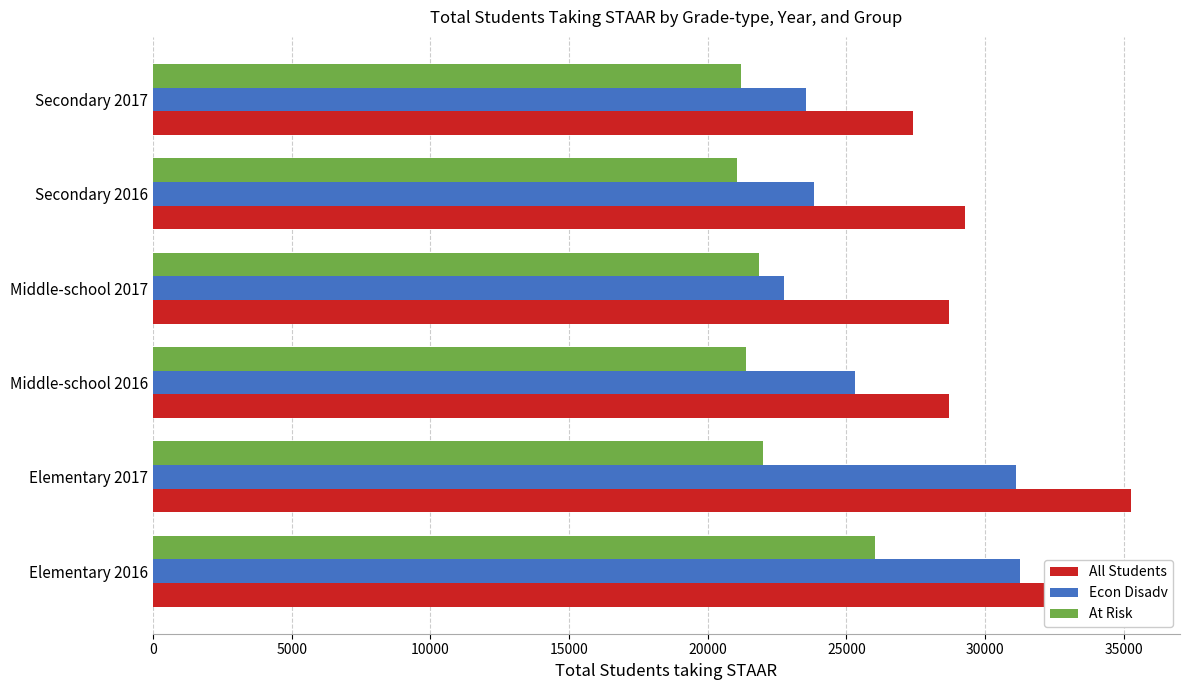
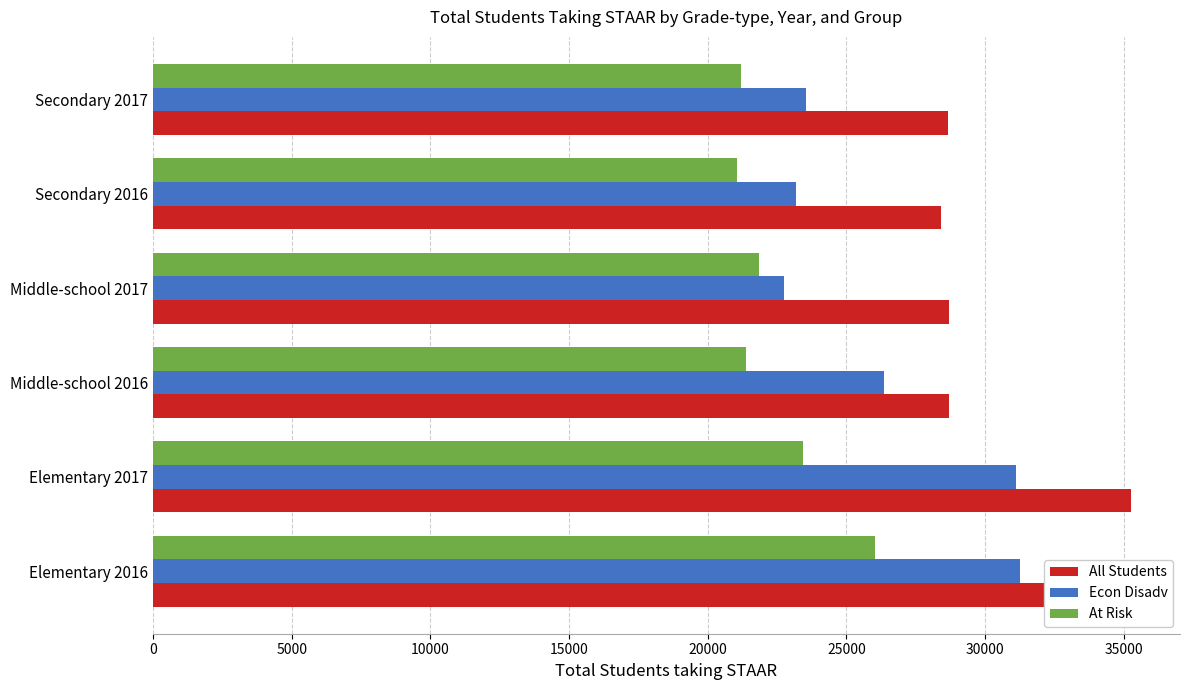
All Students, Secondary 2017: 27400 -> 28600
Econ Disadv, Secondary 2016: 23800 -> 23200
All Students, Secondary 2016: 29300 -> 28400
Econ Disadv, Middle-school 2016: 25300 -> 26400
At Risk, Elementary 2017: 22000 -> 23400
